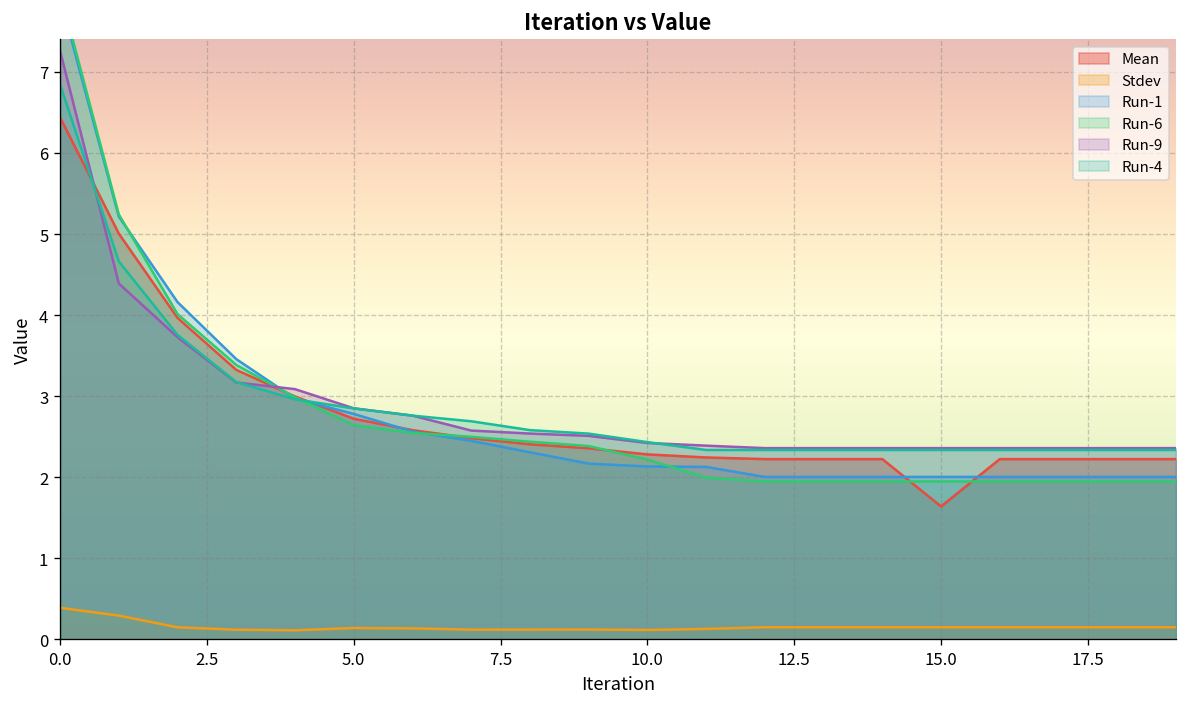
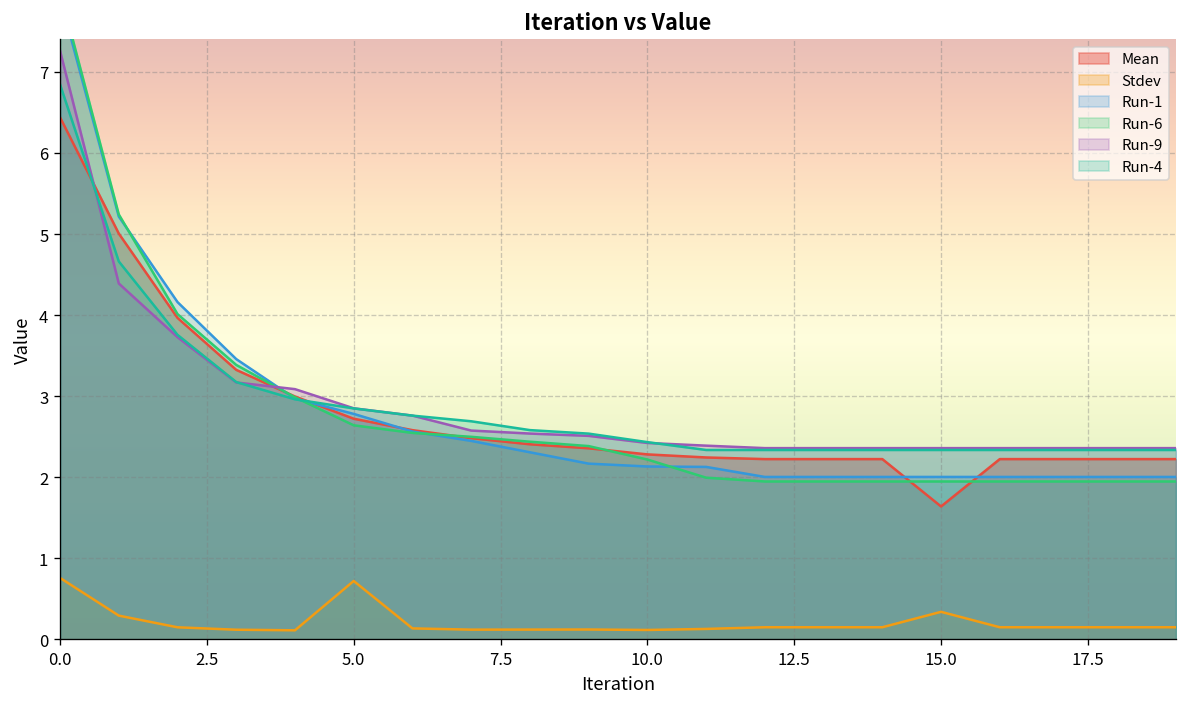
Stdev, 0.0: 0.4 -> 0.8
Stdev, 5.0: 0.1 -> 0.7
Stdev, 15.0: 0.2 -> 0.3
